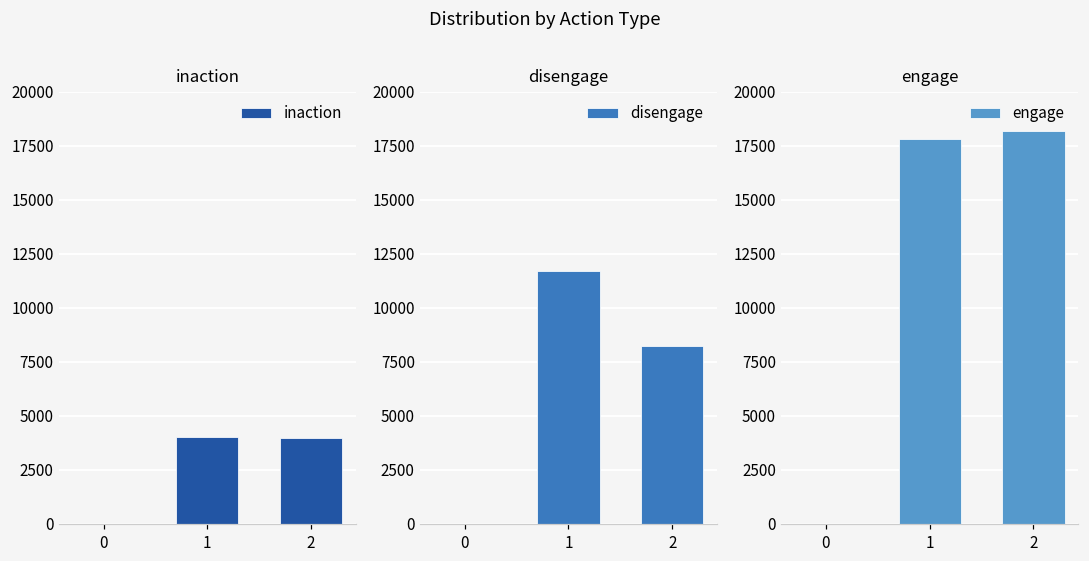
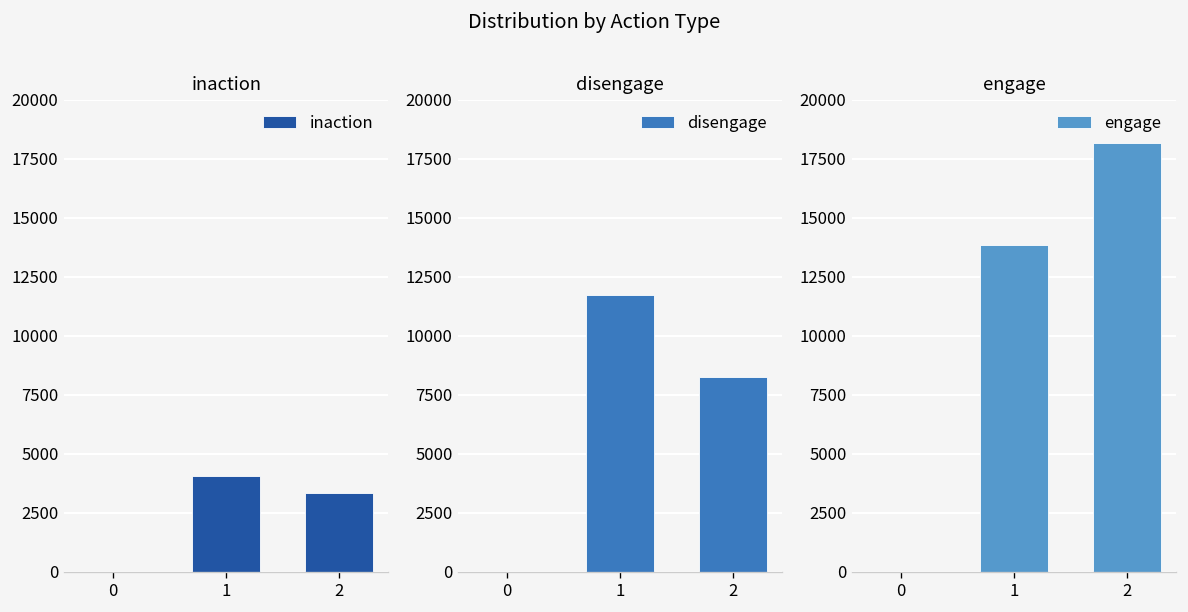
inaction, 2: 4000 -> 3300
engage, 1: 17800 -> 13900
